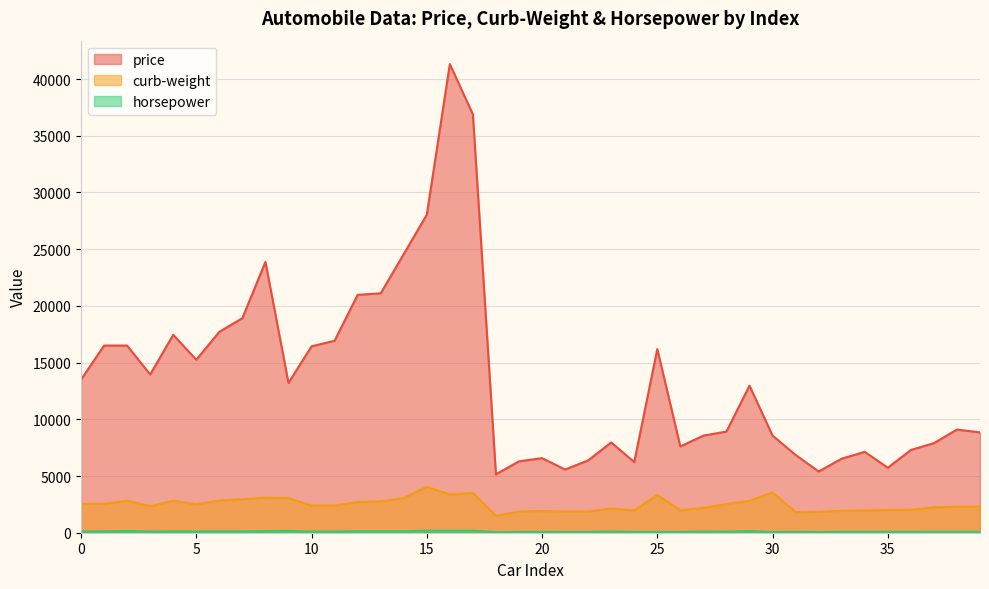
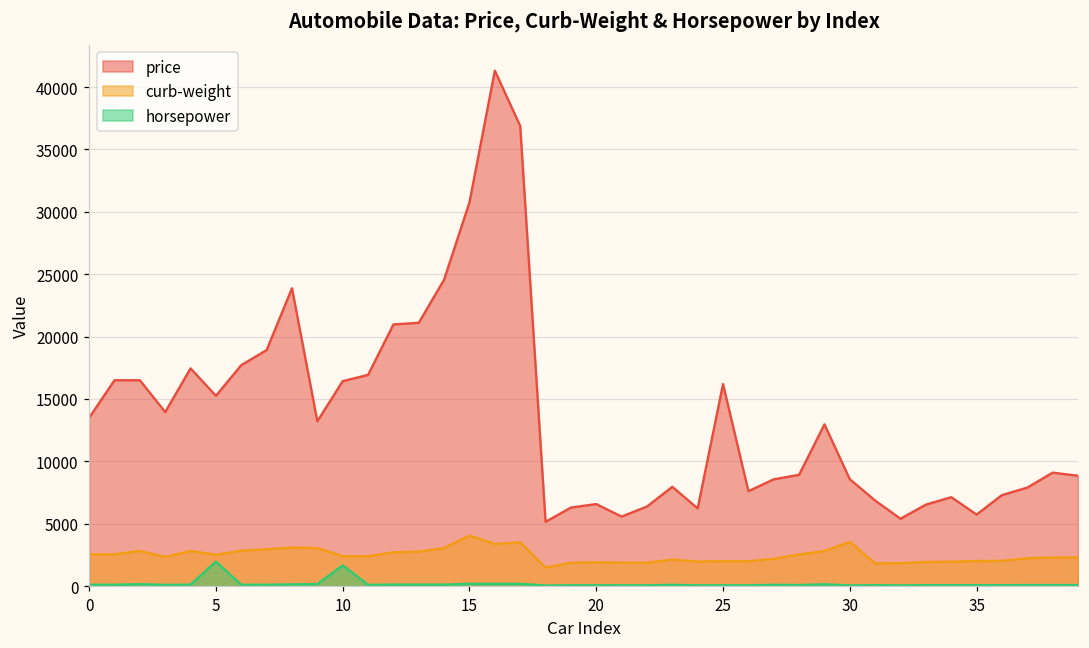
horsepower, 5: 100 -> 2000
horsepower, 10: 100 -> 1700
price, 15: 28000 -> 30800
curb-weight, 25: 3300 -> 2000
